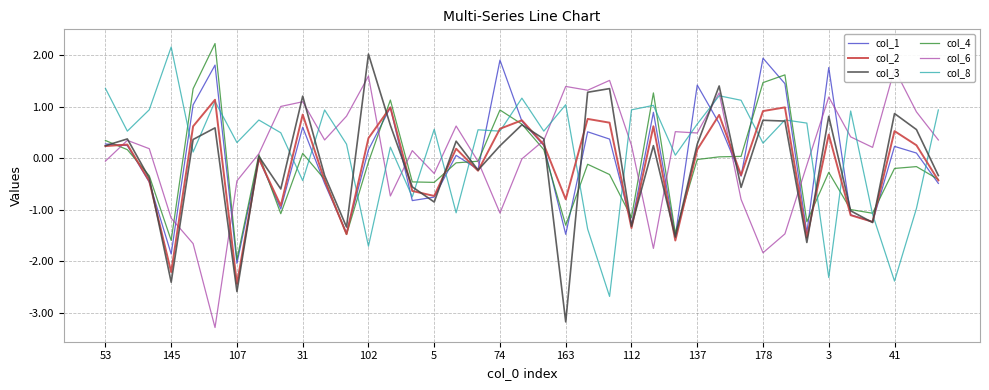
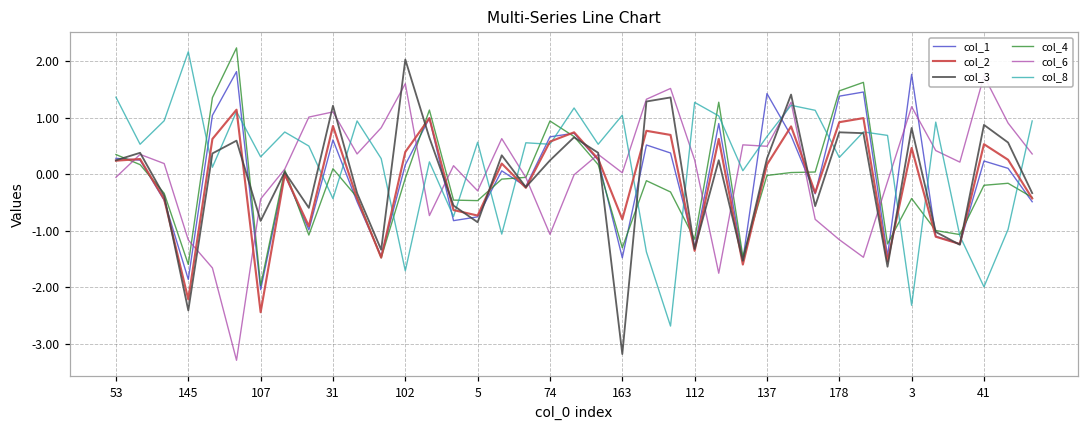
col_3, 107: -2.6 -> -0.8
col_1, 74: 1.9 -> 0.7
col_6, 163: 1.4 -> 0.0
col_8, 112: 0.9 -> 1.3
col_1, 178: 1.9 -> 1.4
col_6, 178: -1.8 -> -1.2
col_4, 3: -0.3 -> -0.4
col_8, 41: -2.4 -> -2.0
